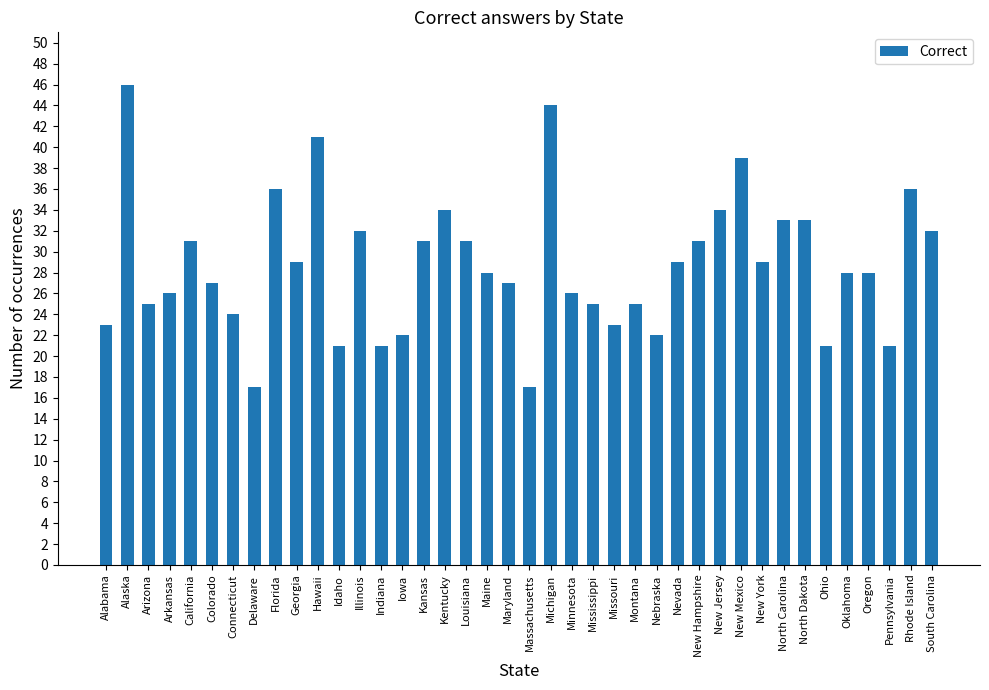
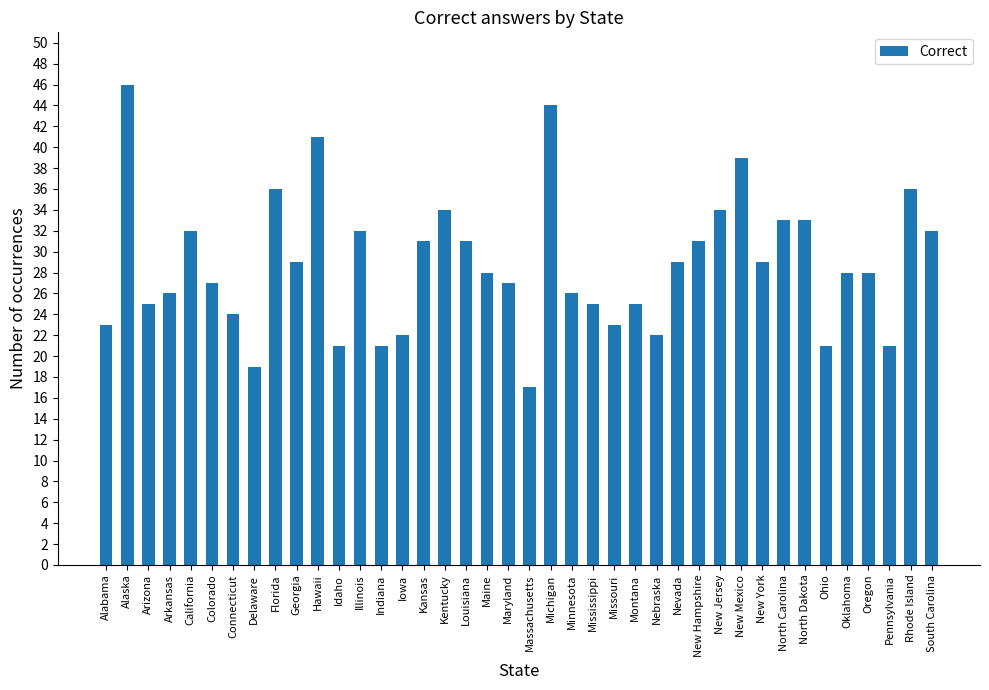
California: 31 -> 32
Delaware: 17 -> 19
